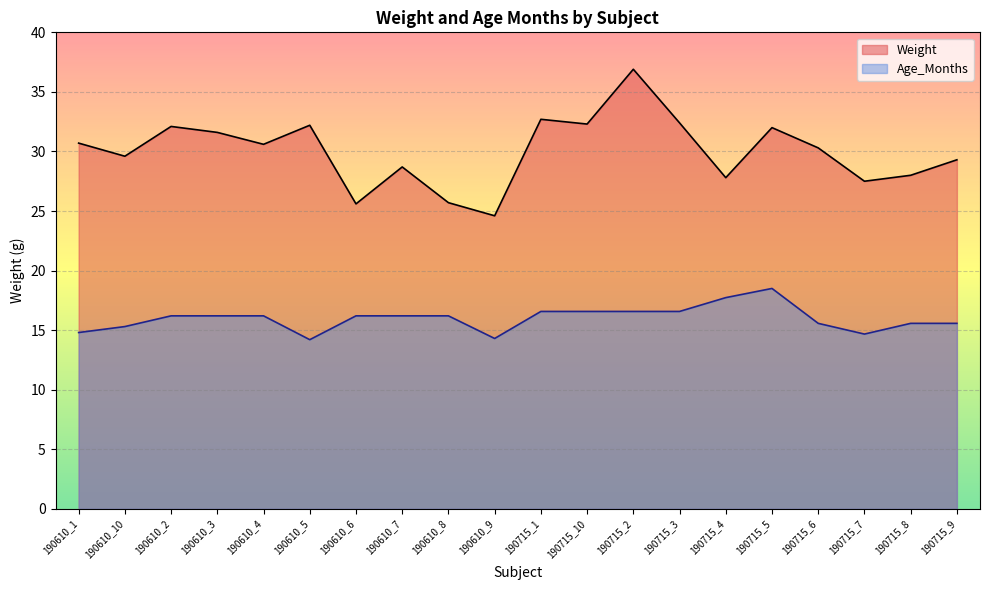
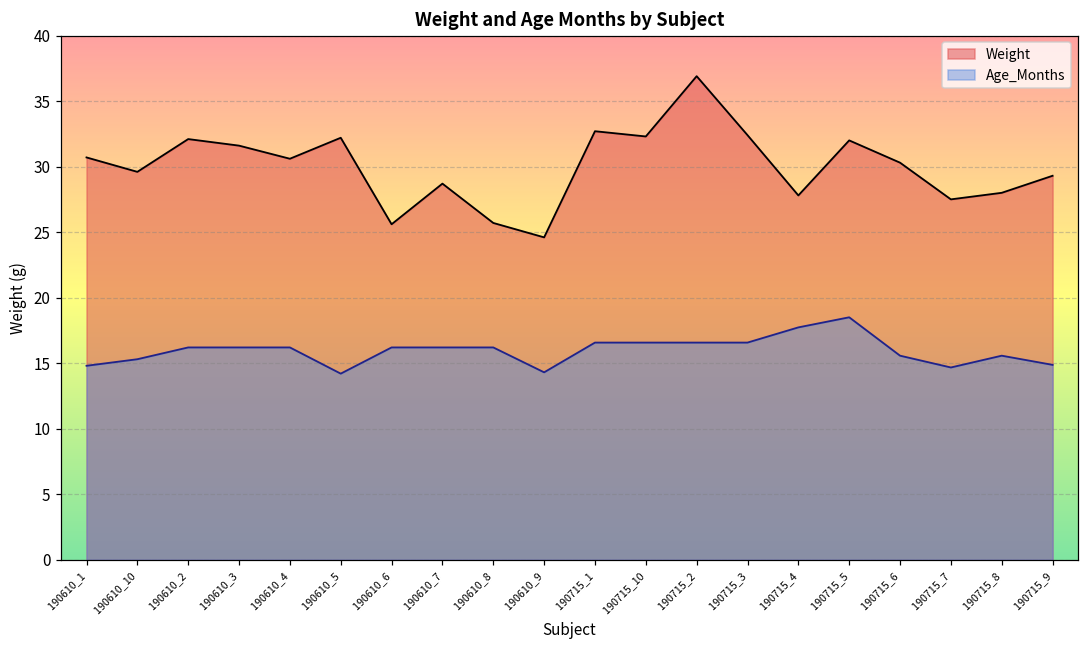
Age_Months, 190715_9: 15.6 -> 14.9
